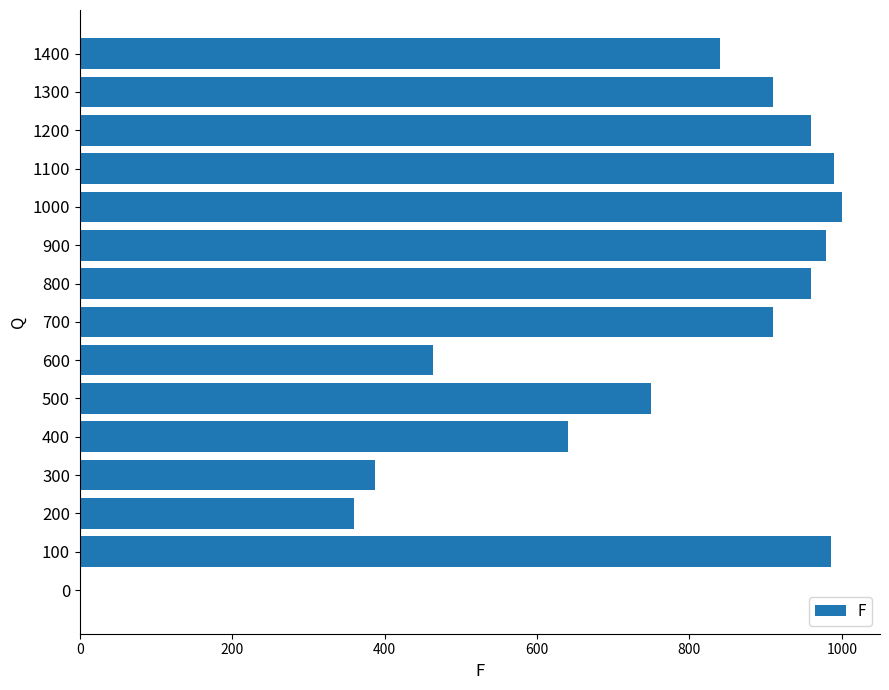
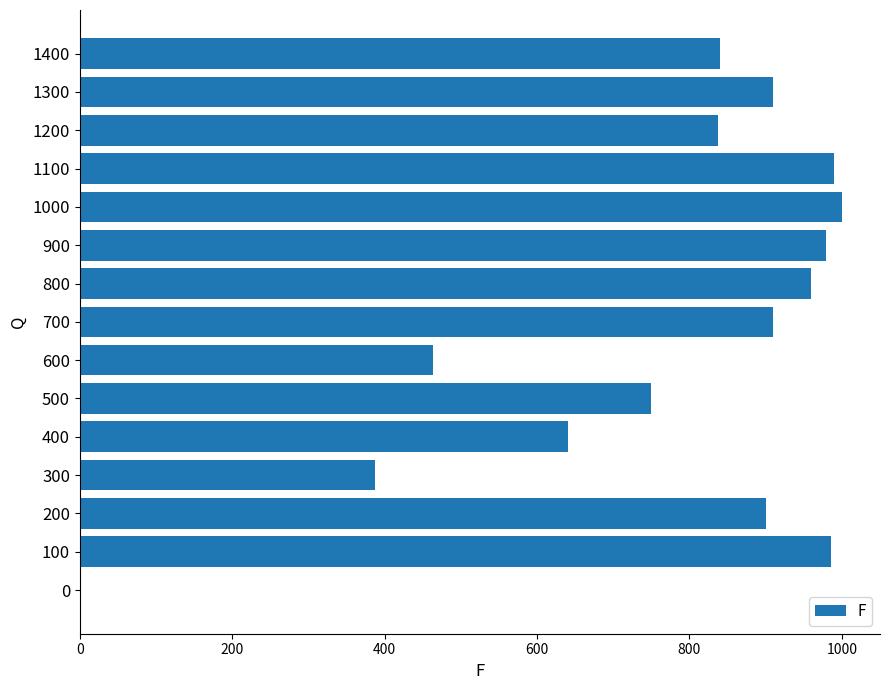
1200: 960 -> 840
200: 360 -> 900
